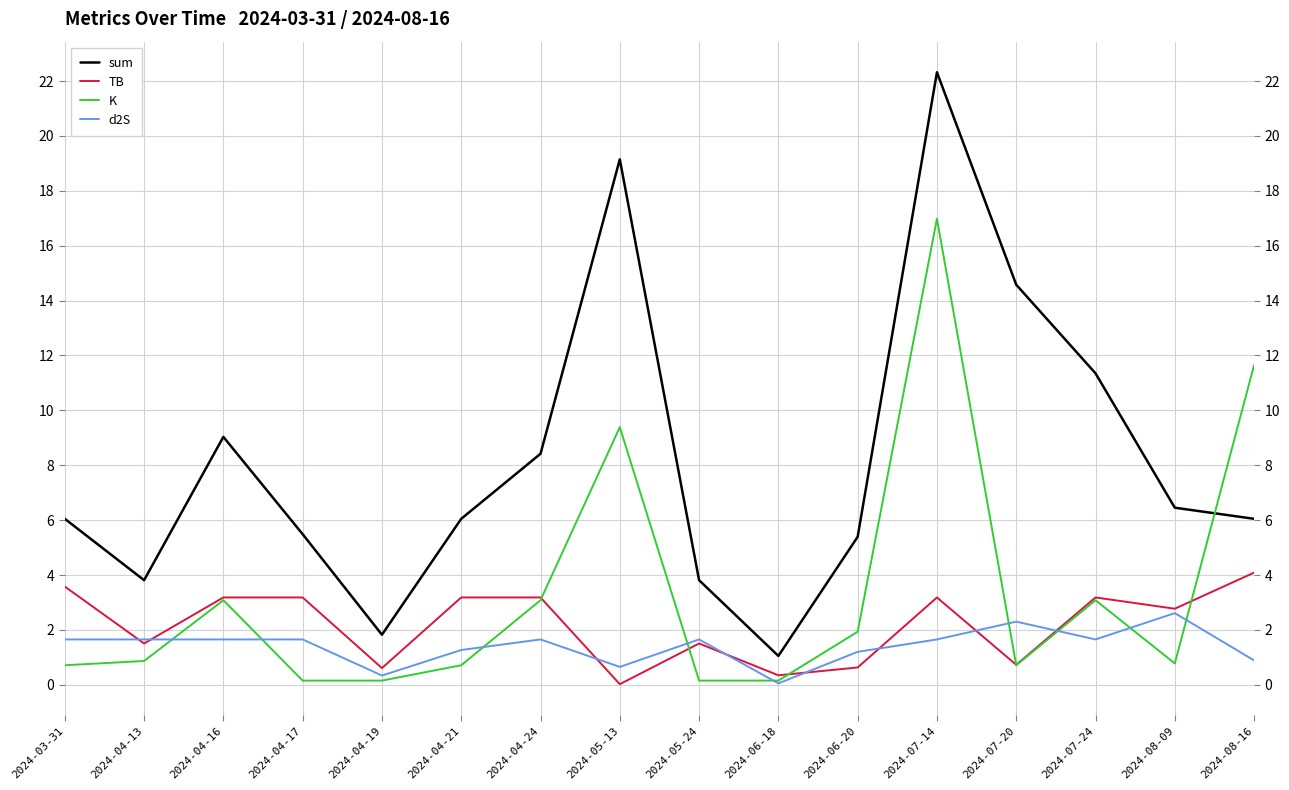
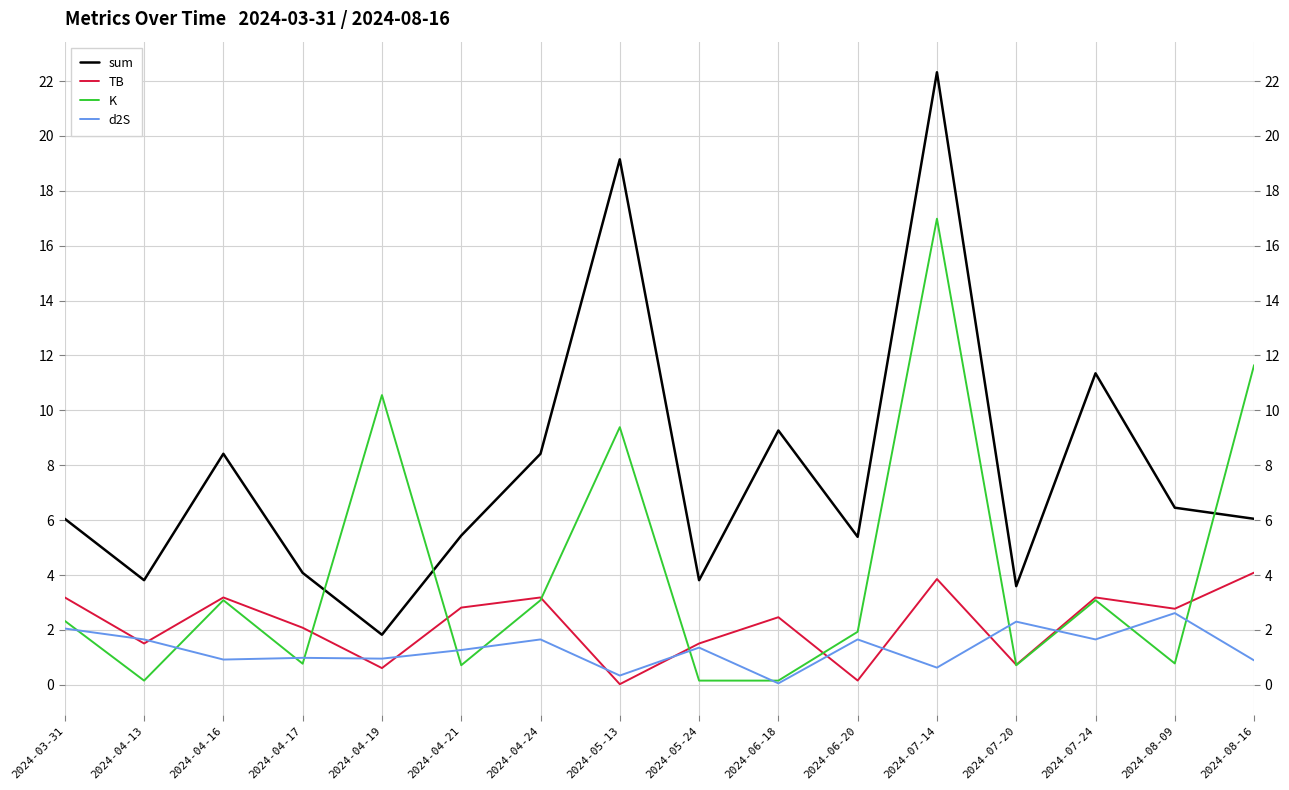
TB, 2024-03-31: 3.6 -> 3.2
K, 2024-03-31: 0.7 -> 2.3
d2S, 2024-03-31: 1.7 -> 2.1
K, 2024-04-13: 0.9 -> 0.2
sum, 2024-04-16: 9.0 -> 8.4
d2S, 2024-04-16: 1.7 -> 0.9
sum, 2024-04-17: 5.5 -> 4.1
TB, 2024-04-17: 3.2 -> 2.1
K, 2024-04-17: 0.2 -> 0.8
d2S, 2024-04-17: 1.7 -> 1.0
K, 2024-04-19: 0.2 -> 10.6
d2S, 2024-04-19: 0.3 -> 1.0
sum, 2024-04-21: 6.0 -> 5.4
TB, 2024-04-21: 3.2 -> 2.8
d2S, 2024-05-13: 0.7 -> 0.3
d2S, 2024-05-24: 1.7 -> 1.4
sum, 2024-06-18: 1.1 -> 9.3
TB, 2024-06-18: 0.3 -> 2.5
TB, 2024-06-20: 0.6 -> 0.2
d2S, 2024-06-20: 1.2 -> 1.7
TB, 2024-07-14: 3.2 -> 3.9
d2S, 2024-07-14: 1.7 -> 0.6
sum, 2024-07-20: 14.6 -> 3.6
